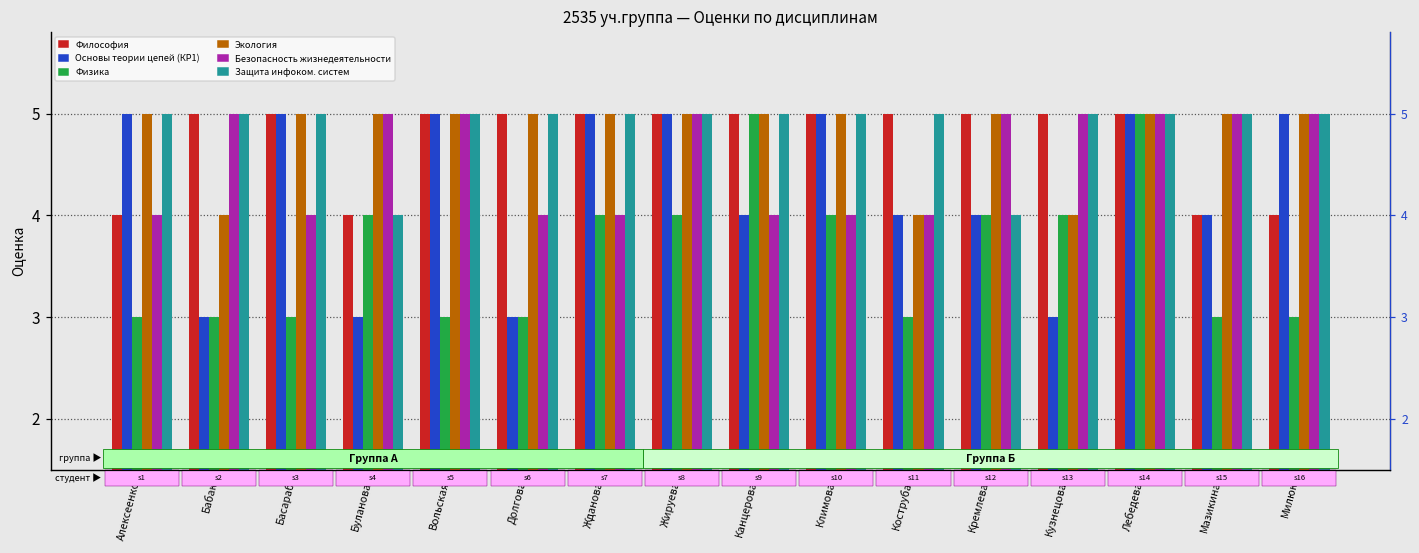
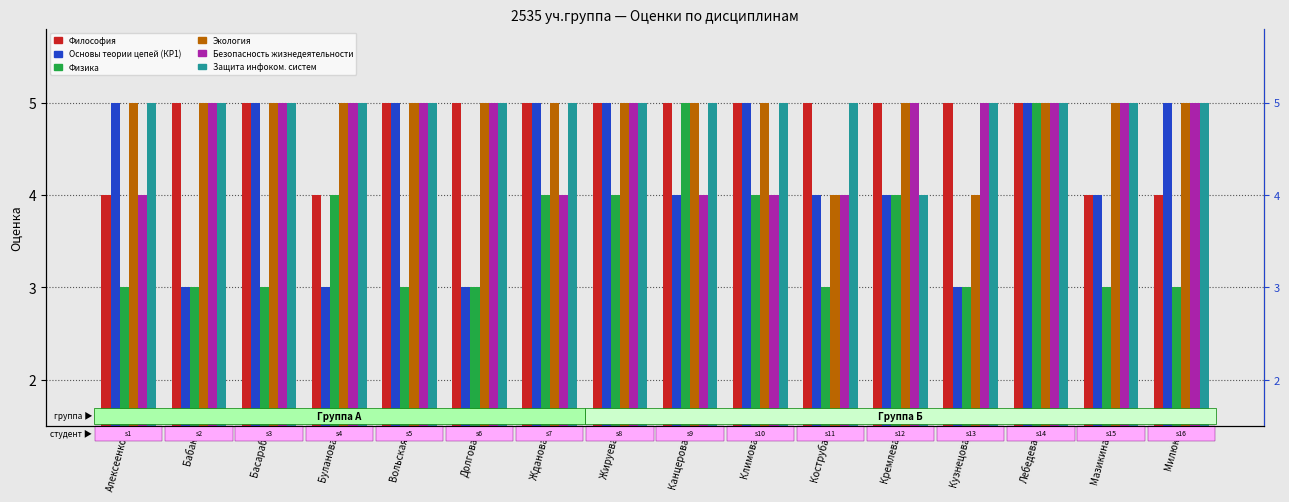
Экология, Бабак: 4 -> 5
Безопасность жизнедеятельности, Басараб: 4 -> 5
Защита инфоком. систем, Буланова: 4 -> 5
Безопасность жизнедеятельности, Долгова: 4 -> 5
Физика, Кузнецова: 4 -> 3
